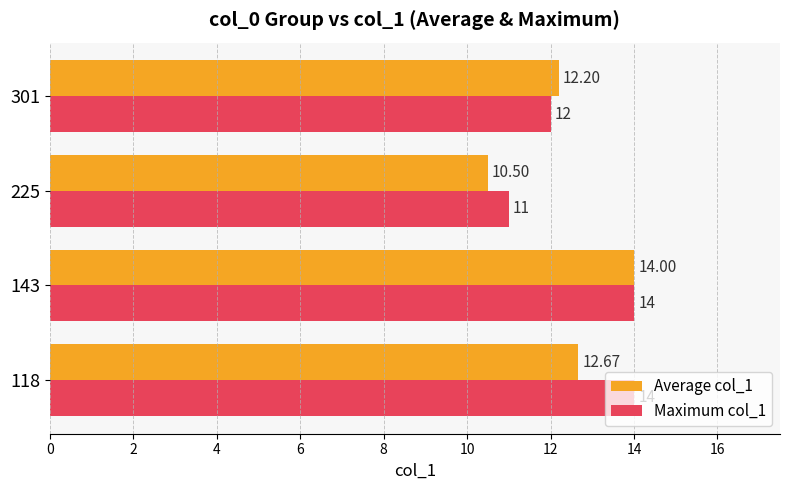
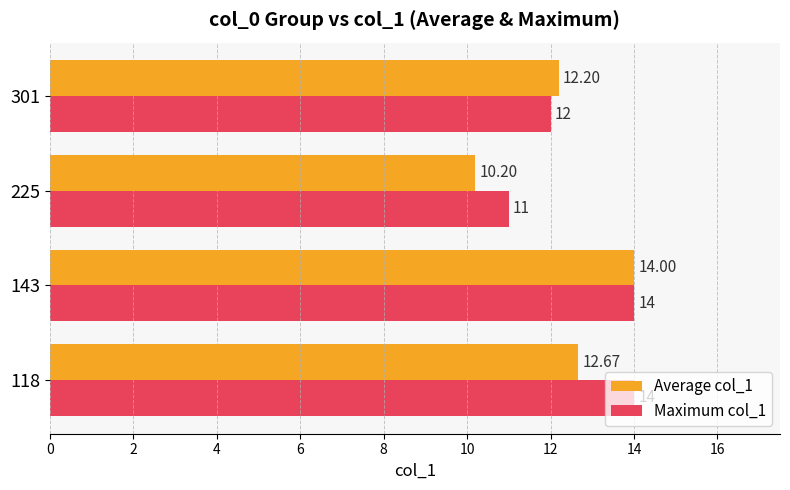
Average col_1, 225: 10.50 -> 10.20
